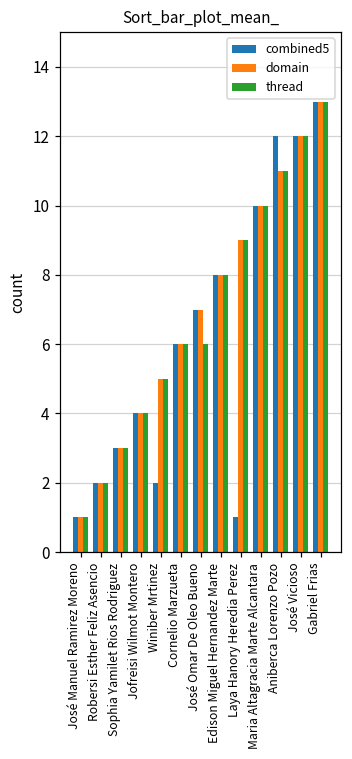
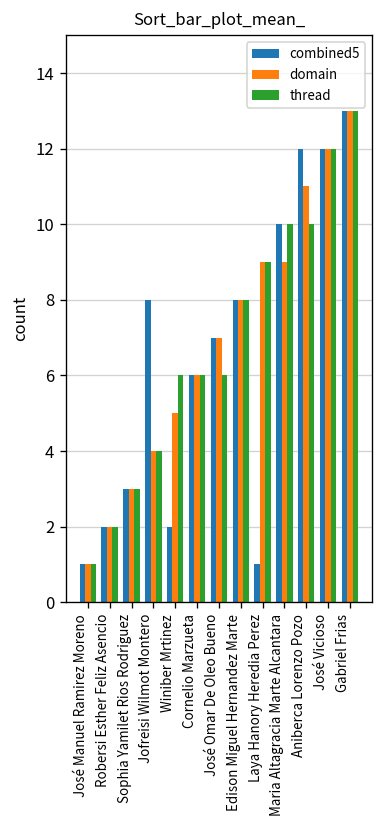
combined5, Jofreisi Wilmot Montero: 4 -> 8
thread, Winiber Mrtinez: 5 -> 6
domain, Maria Altagracia Marte Alcantara: 10 -> 9
thread, Aniberca Lorenzo Pozo: 11 -> 10
